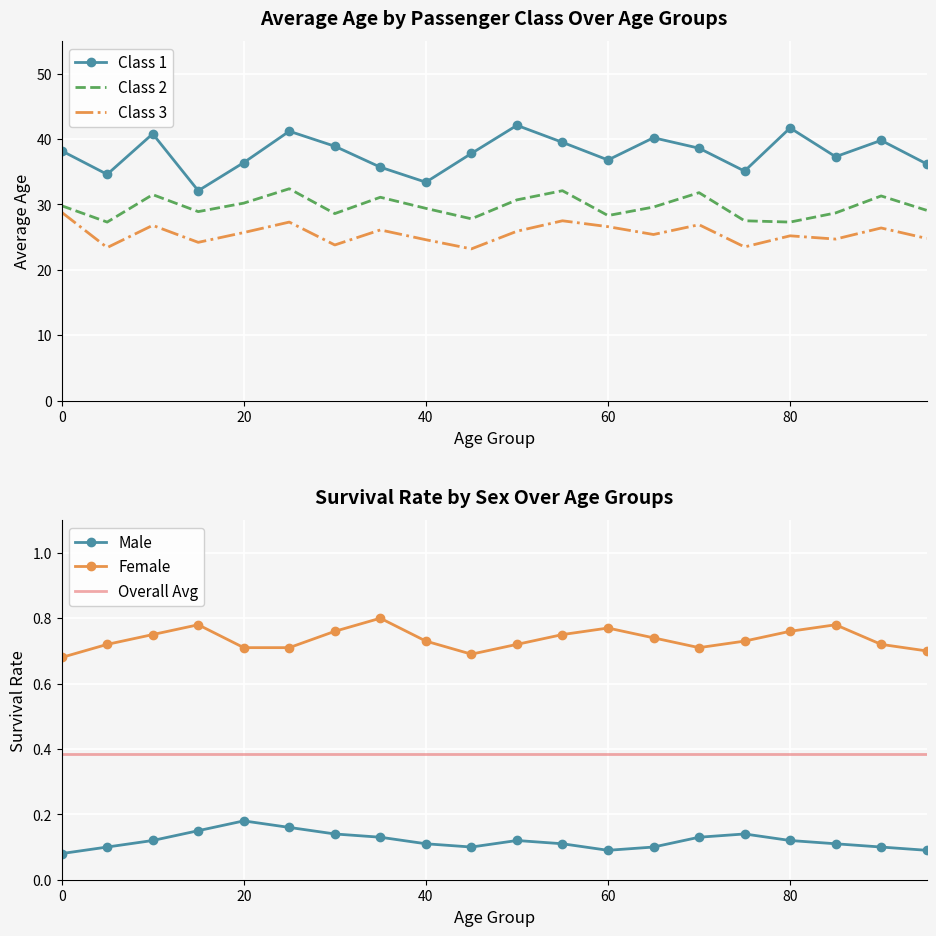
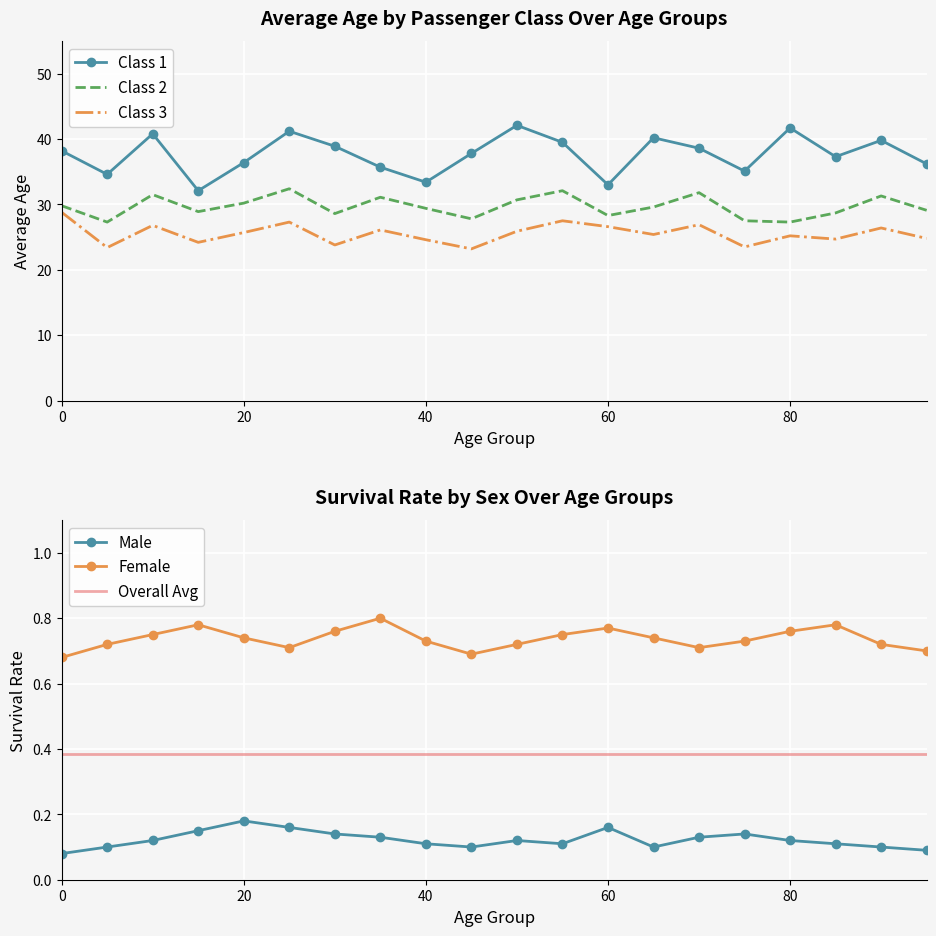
Average Age by Passenger Class Over Age Groups, Class 1, 60: 37 -> 33
Survival Rate by Sex Over Age Groups, Female, 20: 0.71 -> 0.74
Survival Rate by Sex Over Age Groups, Male, 60: 0.09 -> 0.16
